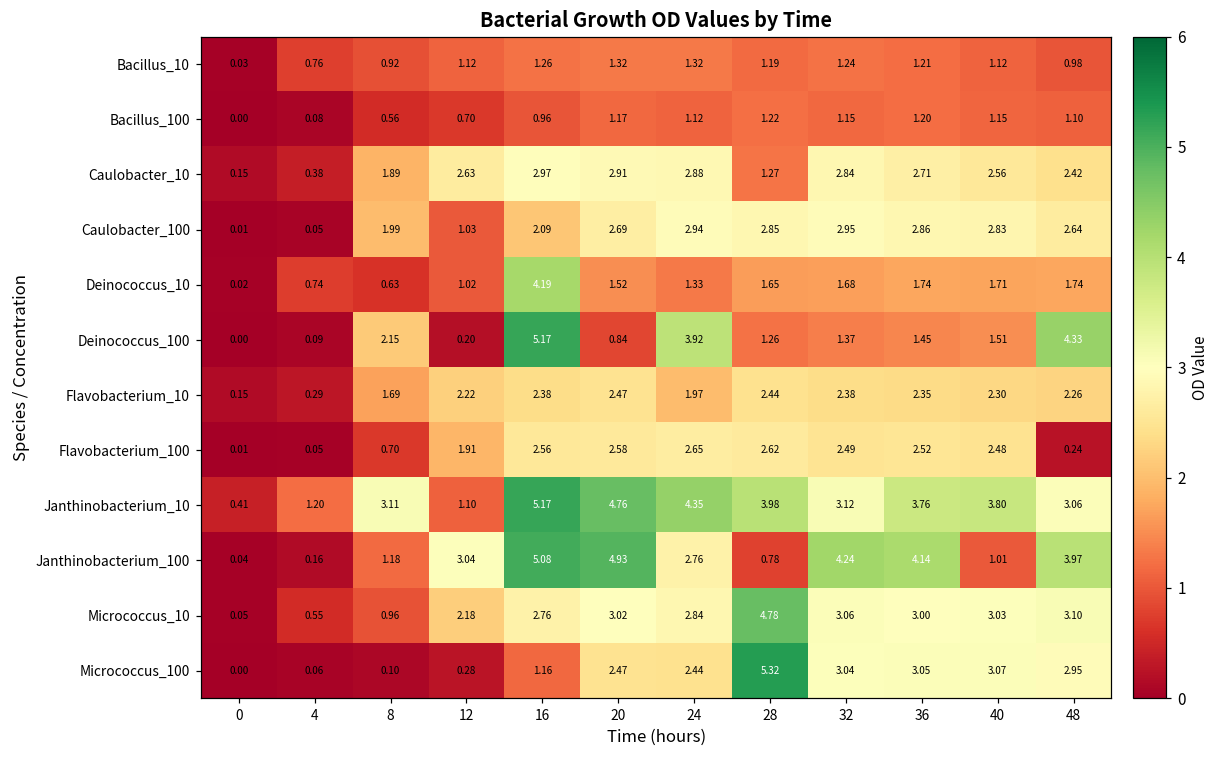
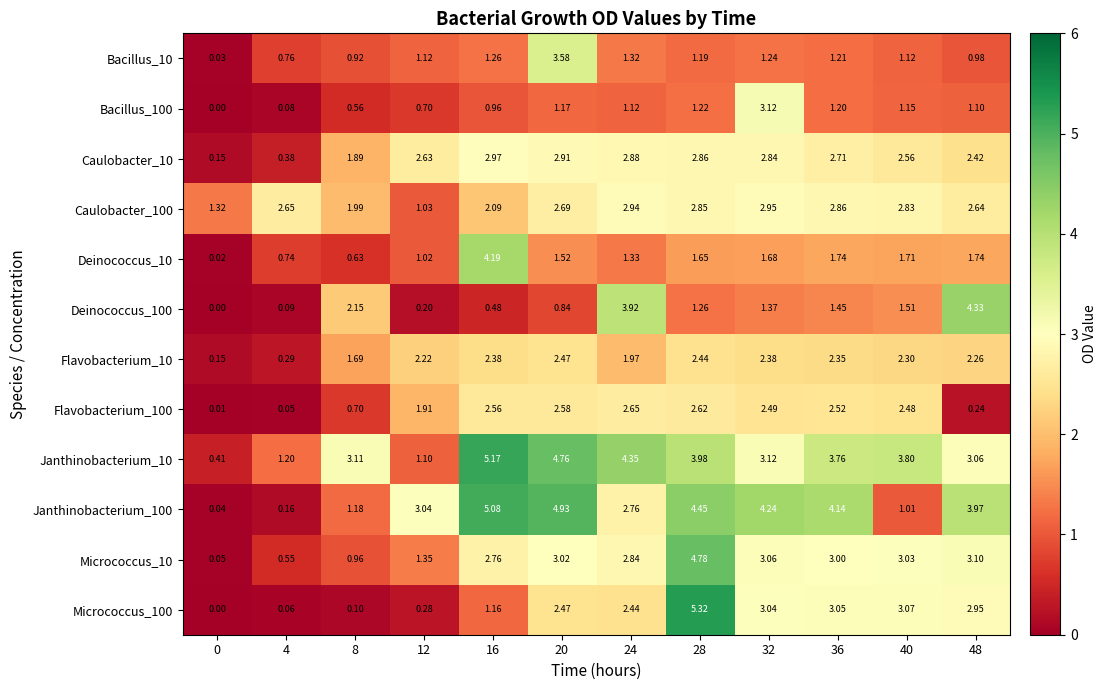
Bacillus_10, 20: 1.32 -> 3.58
Bacillus_100, 32: 1.15 -> 3.12
Caulobacter_10, 28: 1.27 -> 2.86
Caulobacter_100, 0: 0.01 -> 1.32
Caulobacter_100, 4: 0.05 -> 2.65
Deinococcus_100, 16: 5.17 -> 0.48
Janthinobacterium_100, 28: 0.78 -> 4.45
Micrococcus_10, 12: 2.18 -> 1.35
